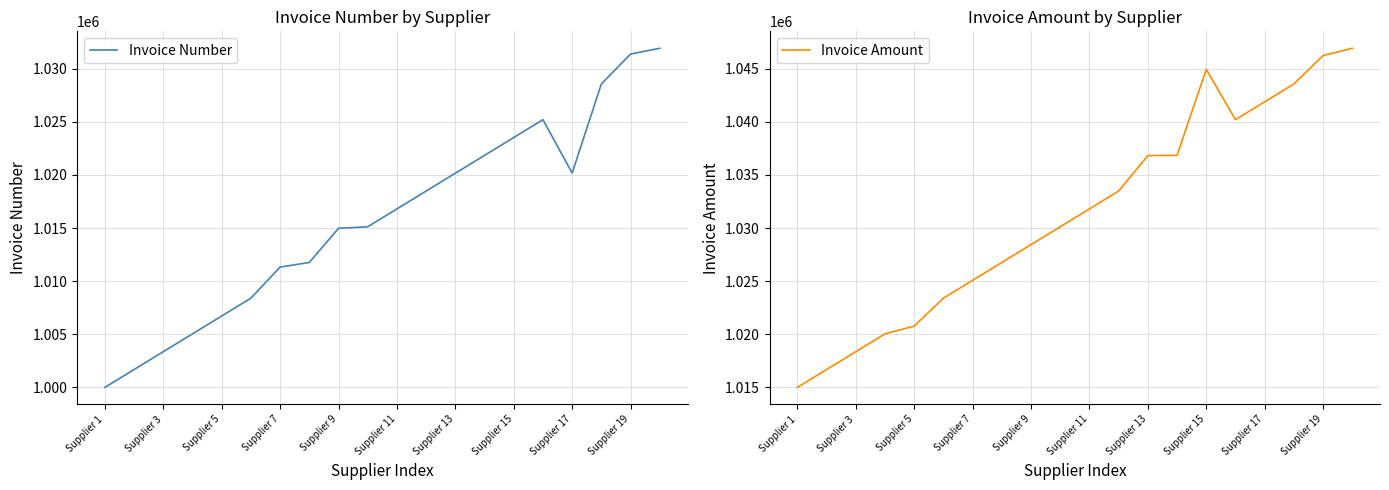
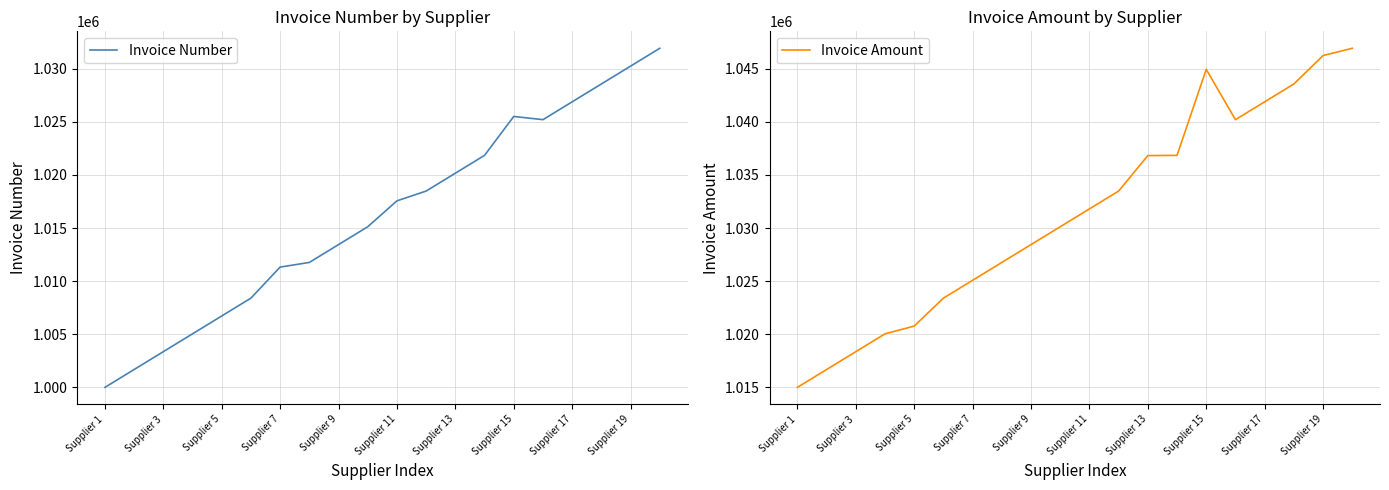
Invoice Number by Supplier, Supplier 9: 1015000 -> 1013400
Invoice Number by Supplier, Supplier 11: 1016800 -> 1017600
Invoice Number by Supplier, Supplier 15: 1023500 -> 1025500
Invoice Number by Supplier, Supplier 17: 1020200 -> 1026900
Invoice Number by Supplier, Supplier 19: 1031400 -> 1030200
